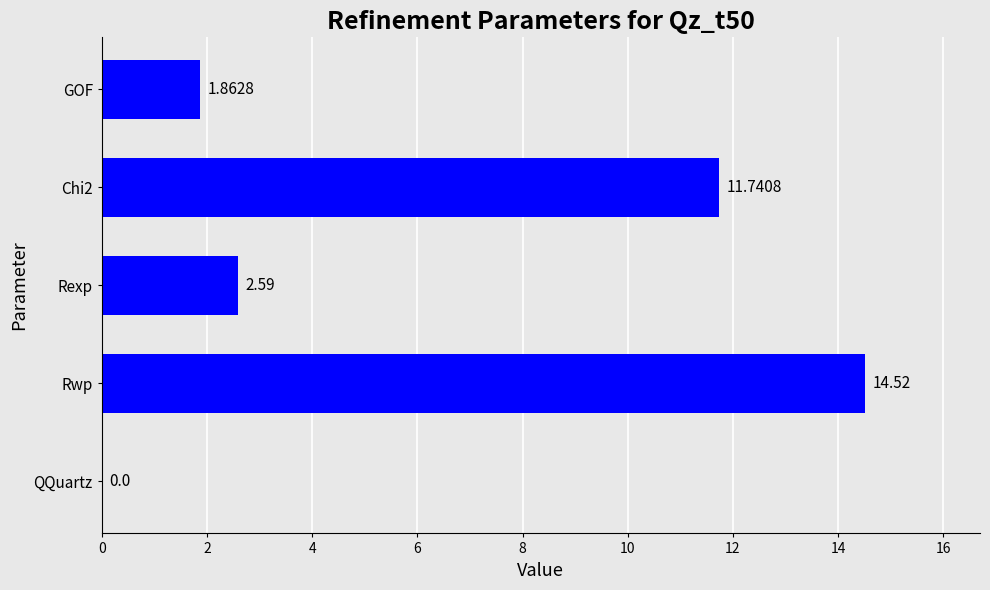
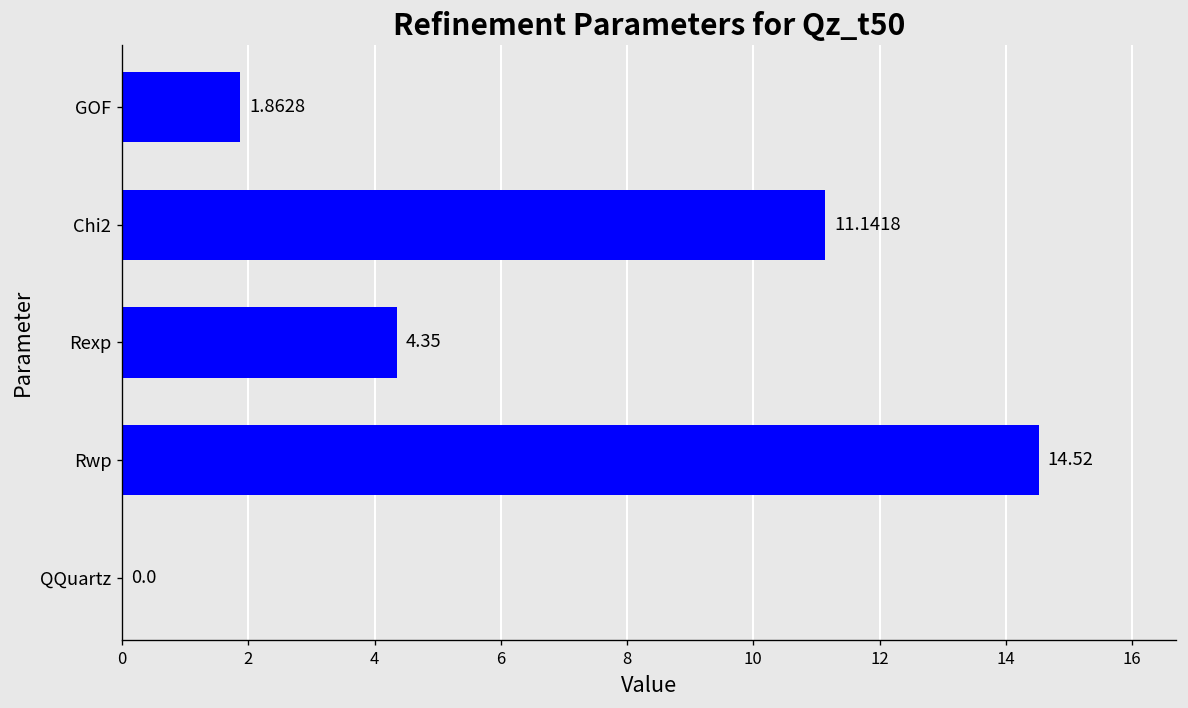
Chi2: 11.7408 -> 11.1418
Rexp: 2.59 -> 4.35
